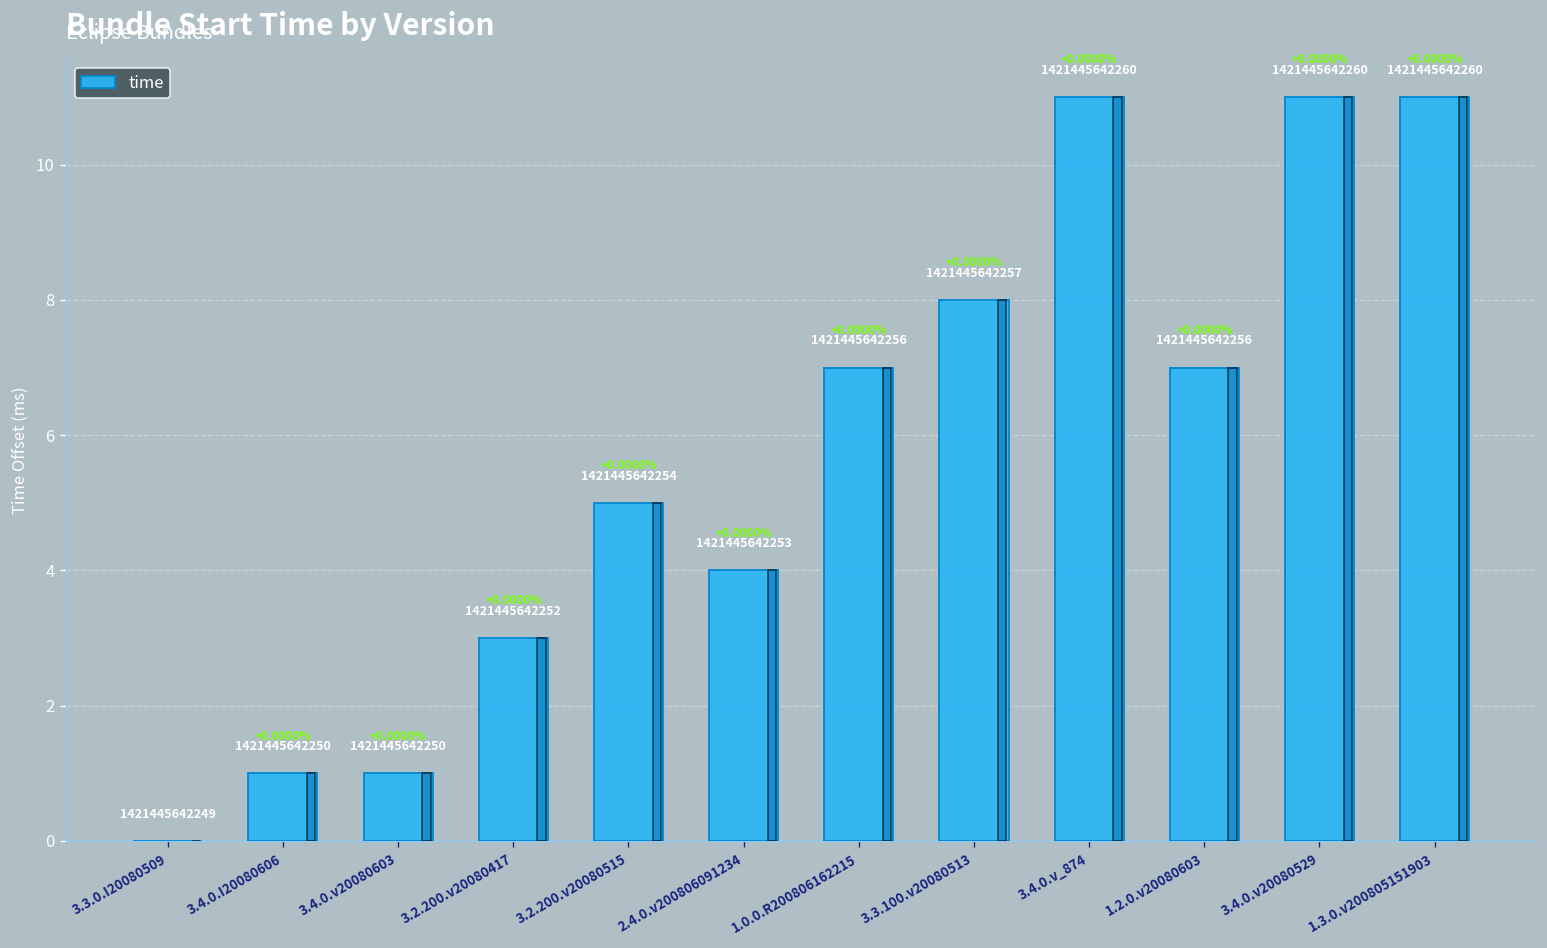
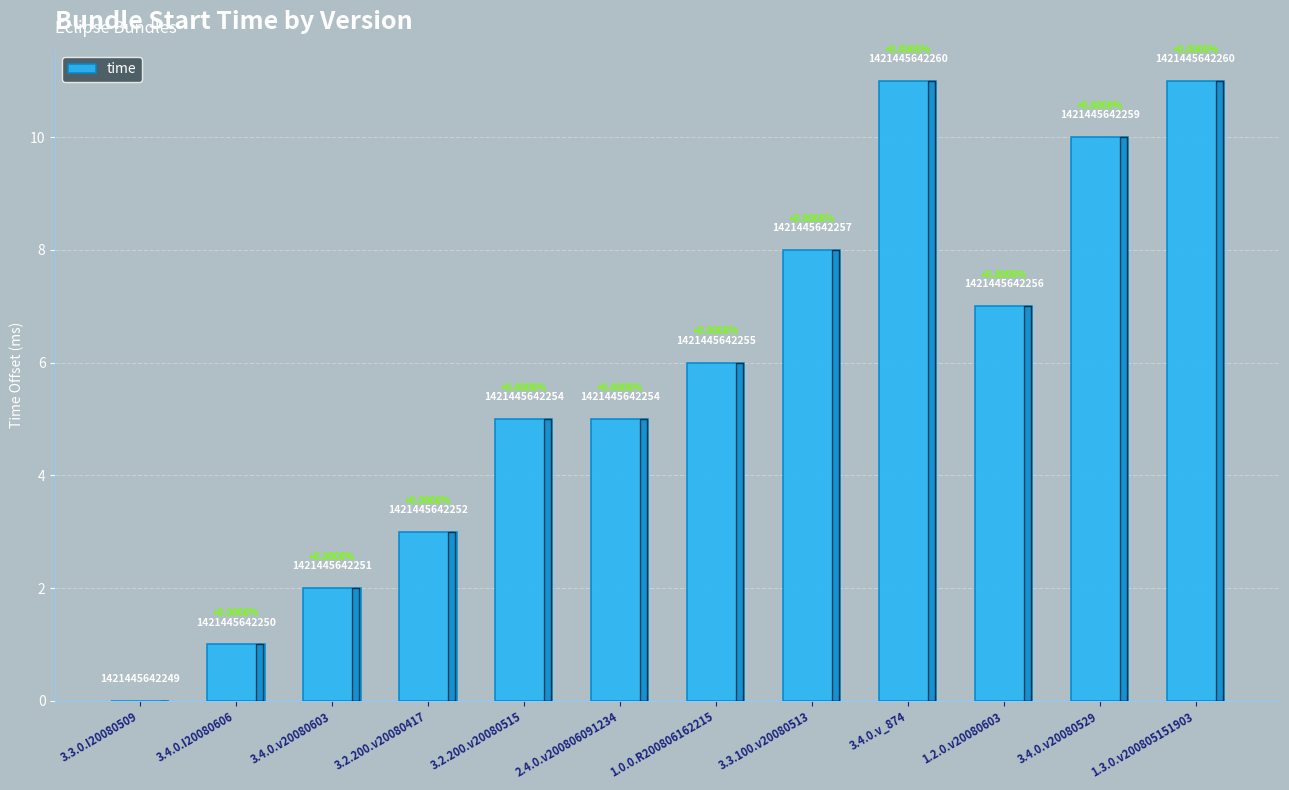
3.4.0.v20080603: 1421445642250 -> 1421445642251
2.4.0.v200806091234: 1421445642253 -> 1421445642254
1.0.0.R200806162215: 1421445642256 -> 1421445642255
3.4.0.v20080529: 1421445642260 -> 1421445642259
